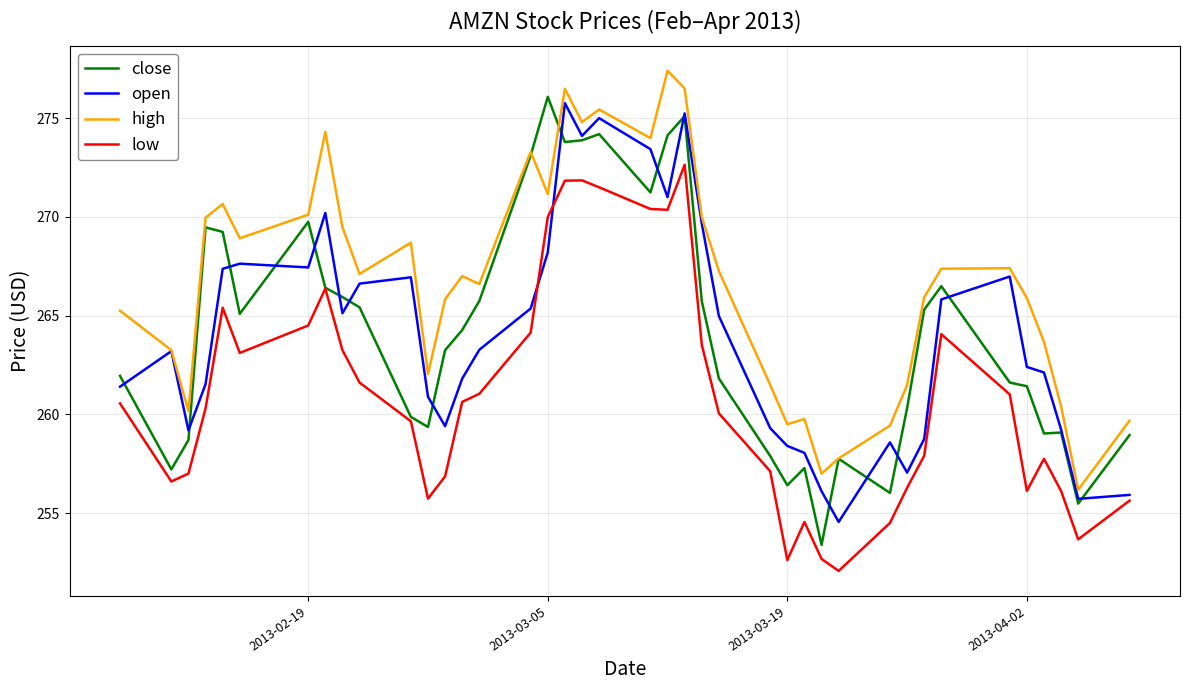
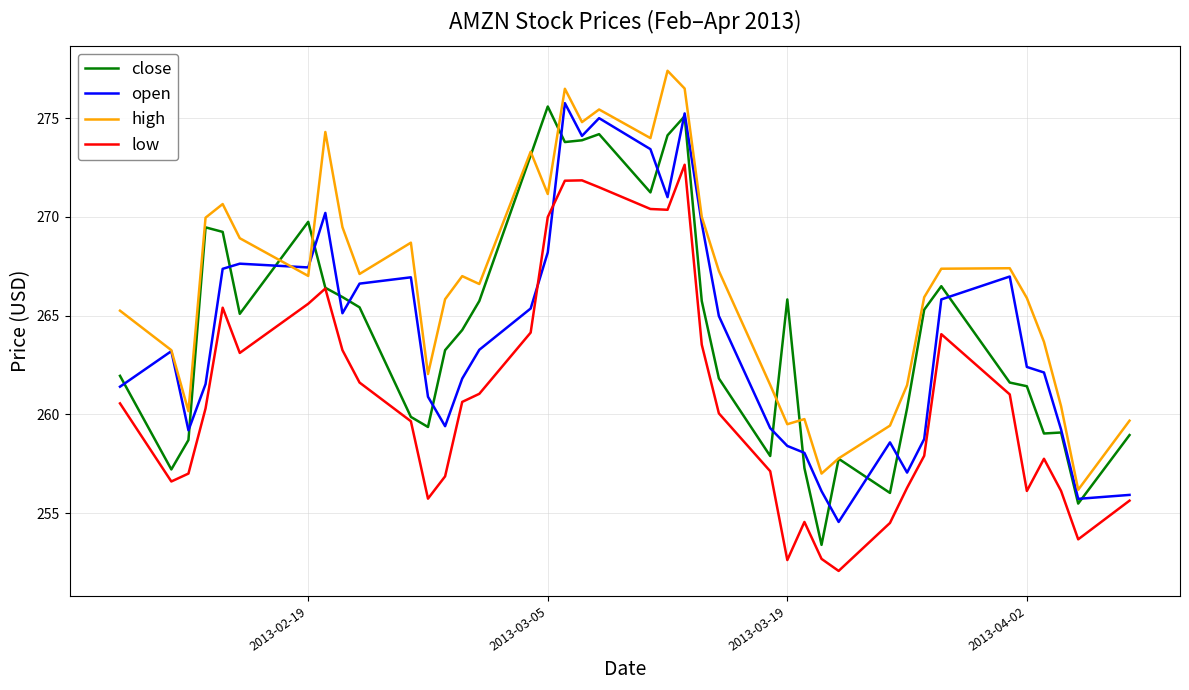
high, 2013-02-19: 270.1 -> 267.0
low, 2013-02-19: 264.5 -> 265.6
close, 2013-03-05: 276.1 -> 275.6
close, 2013-03-19: 256.4 -> 265.8
